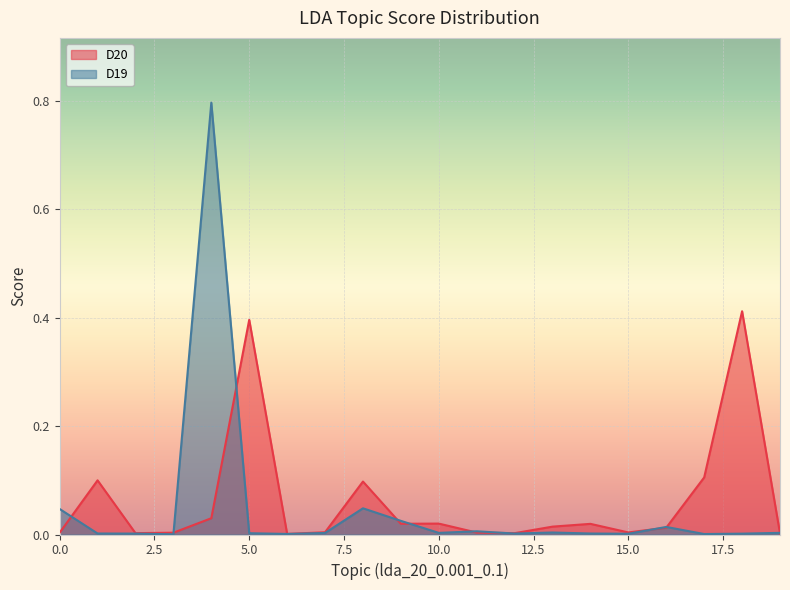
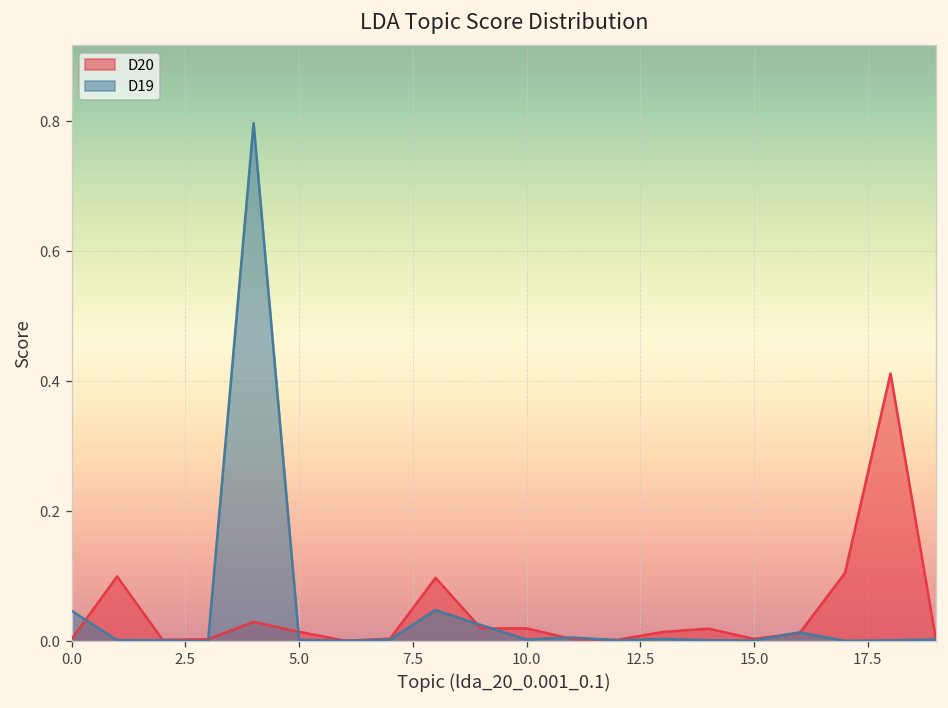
D20, 5.0: 0.40 -> 0.01
